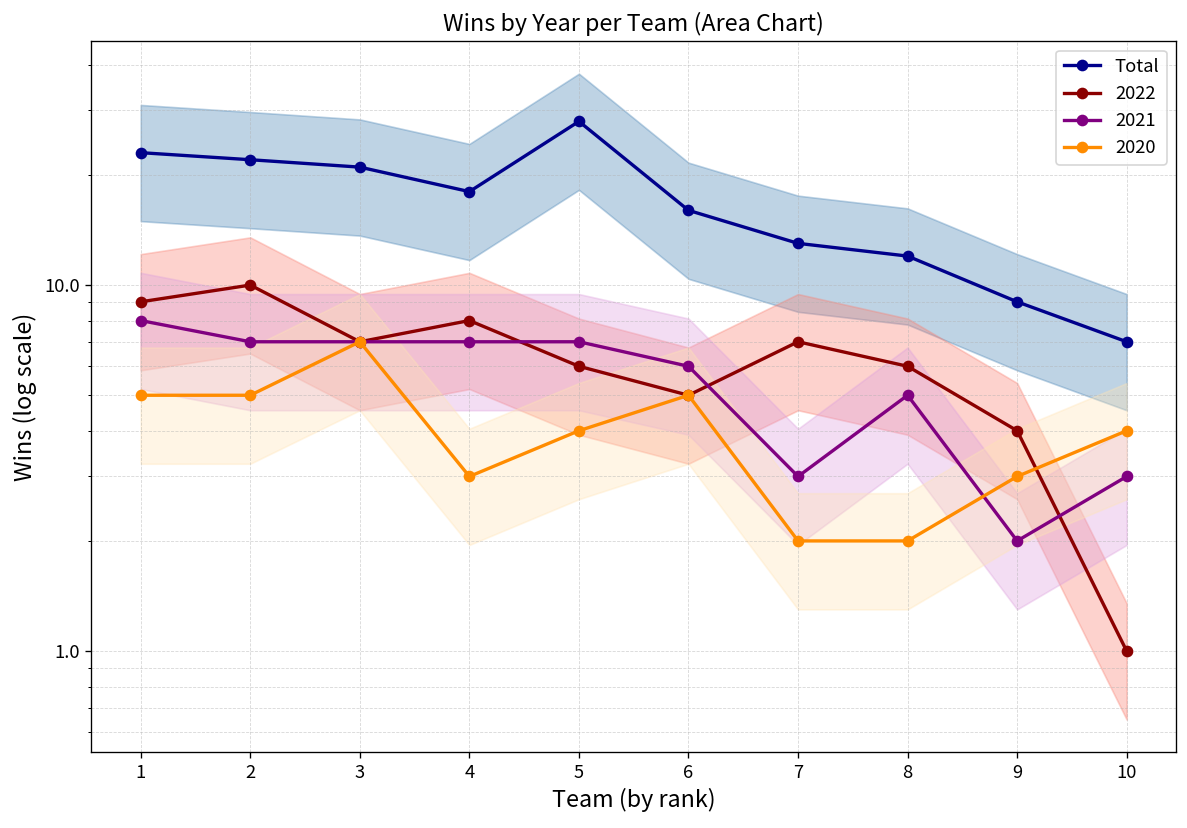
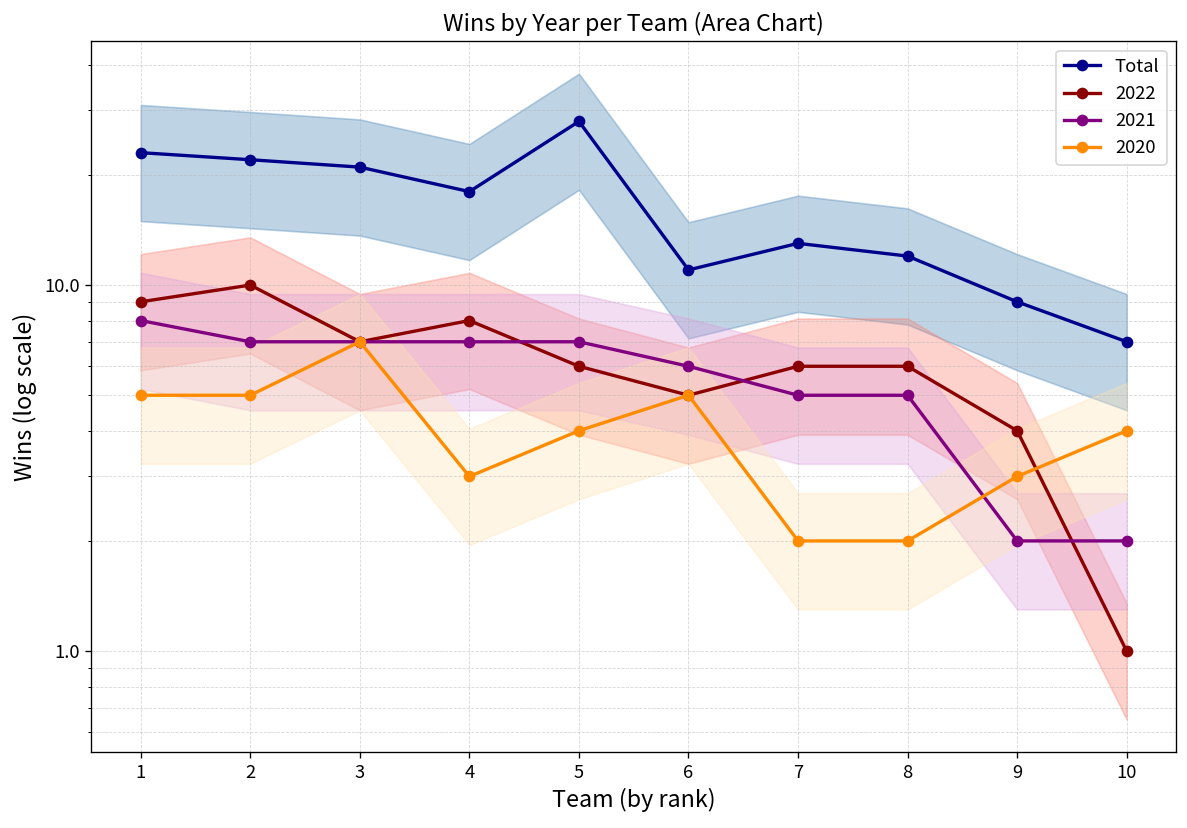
Total, 6: 16 -> 11
2022, 7: 7 -> 6
2021, 7: 3 -> 5
2021, 10: 3 -> 2
